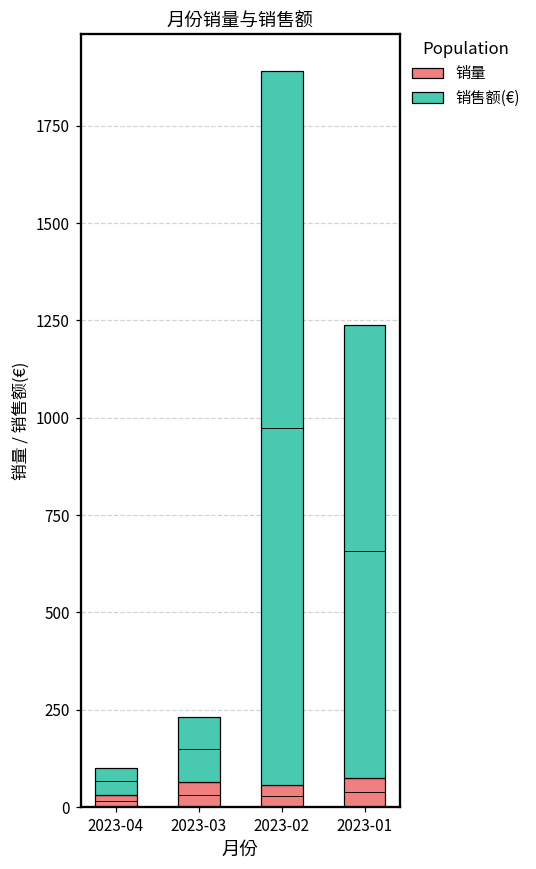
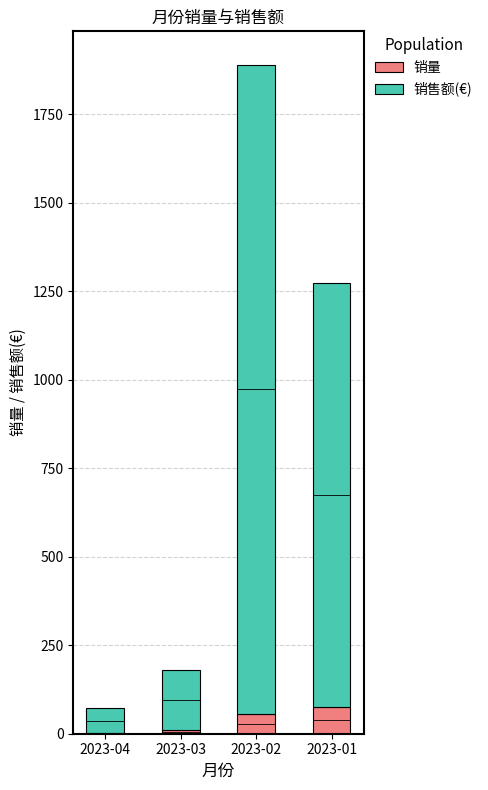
销量, 2023-04: 30 -> 0
销量, 2023-03: 60 -> 10
销售额(€), 2023-01: 1160 -> 1200
